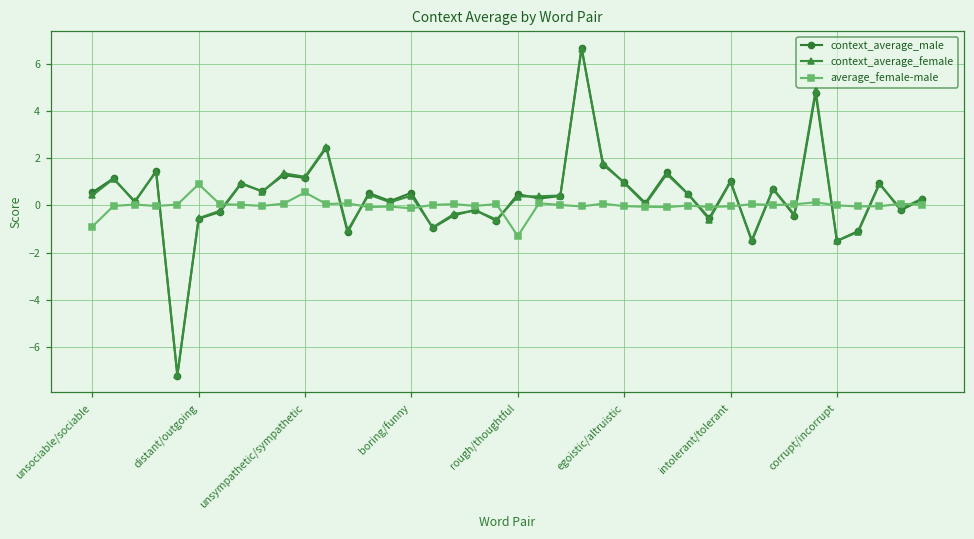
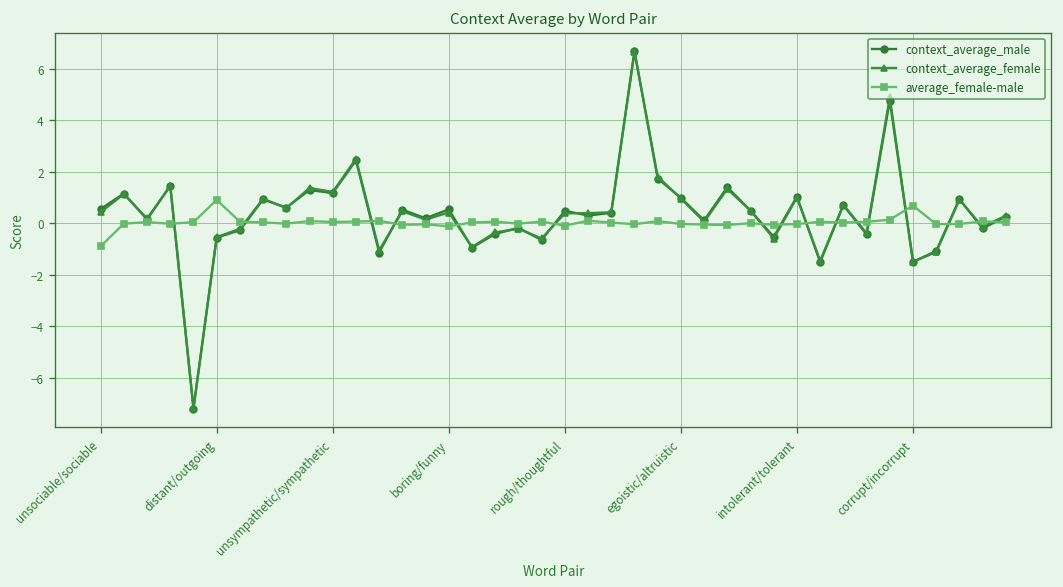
average_female-male, unsympathetic/sympathetic: 0.6 -> 0.0
average_female-male, rough/thoughtful: -1.3 -> -0.1
average_female-male, corrupt/incorrupt: 0.0 -> 0.7
